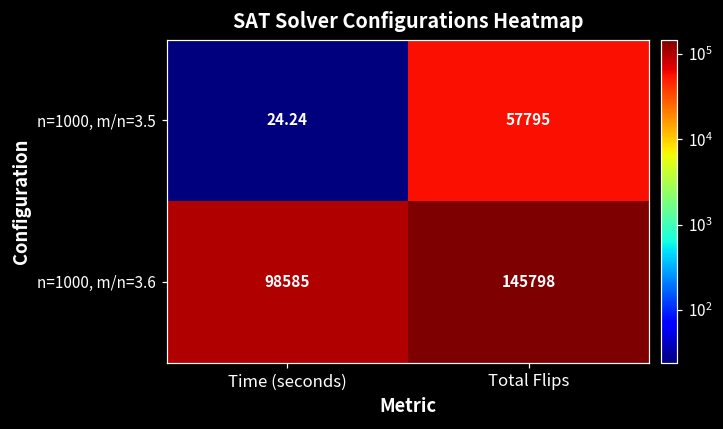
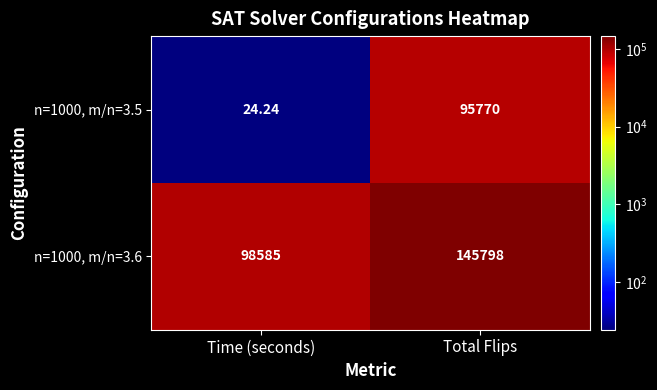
n=1000, m/n=3.5, Total Flips: 57795 -> 95770
